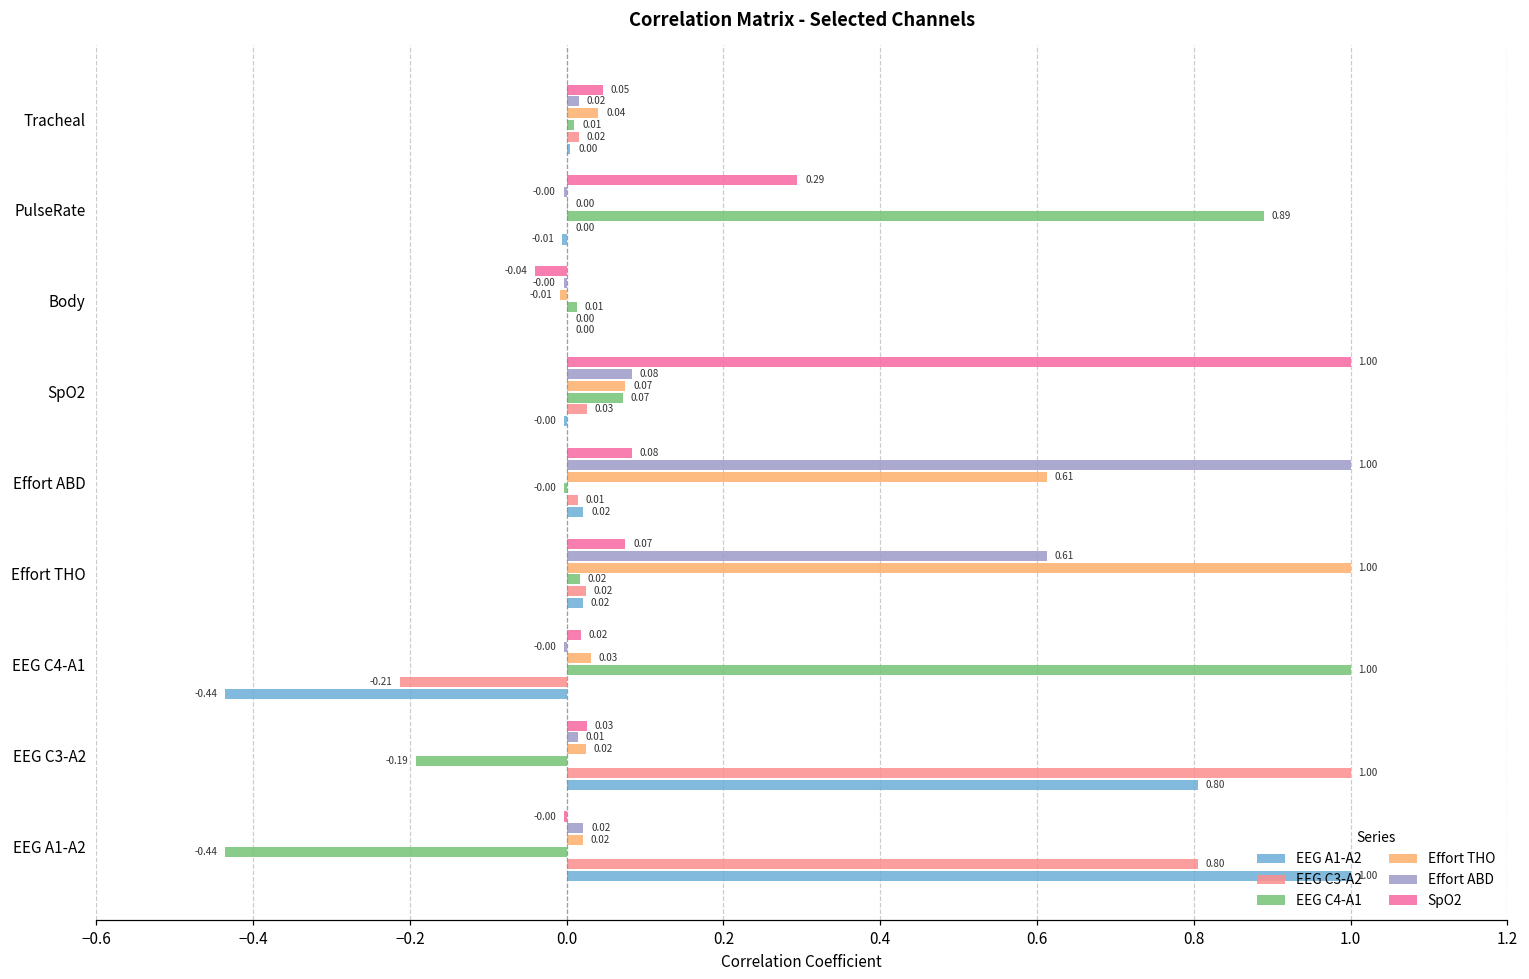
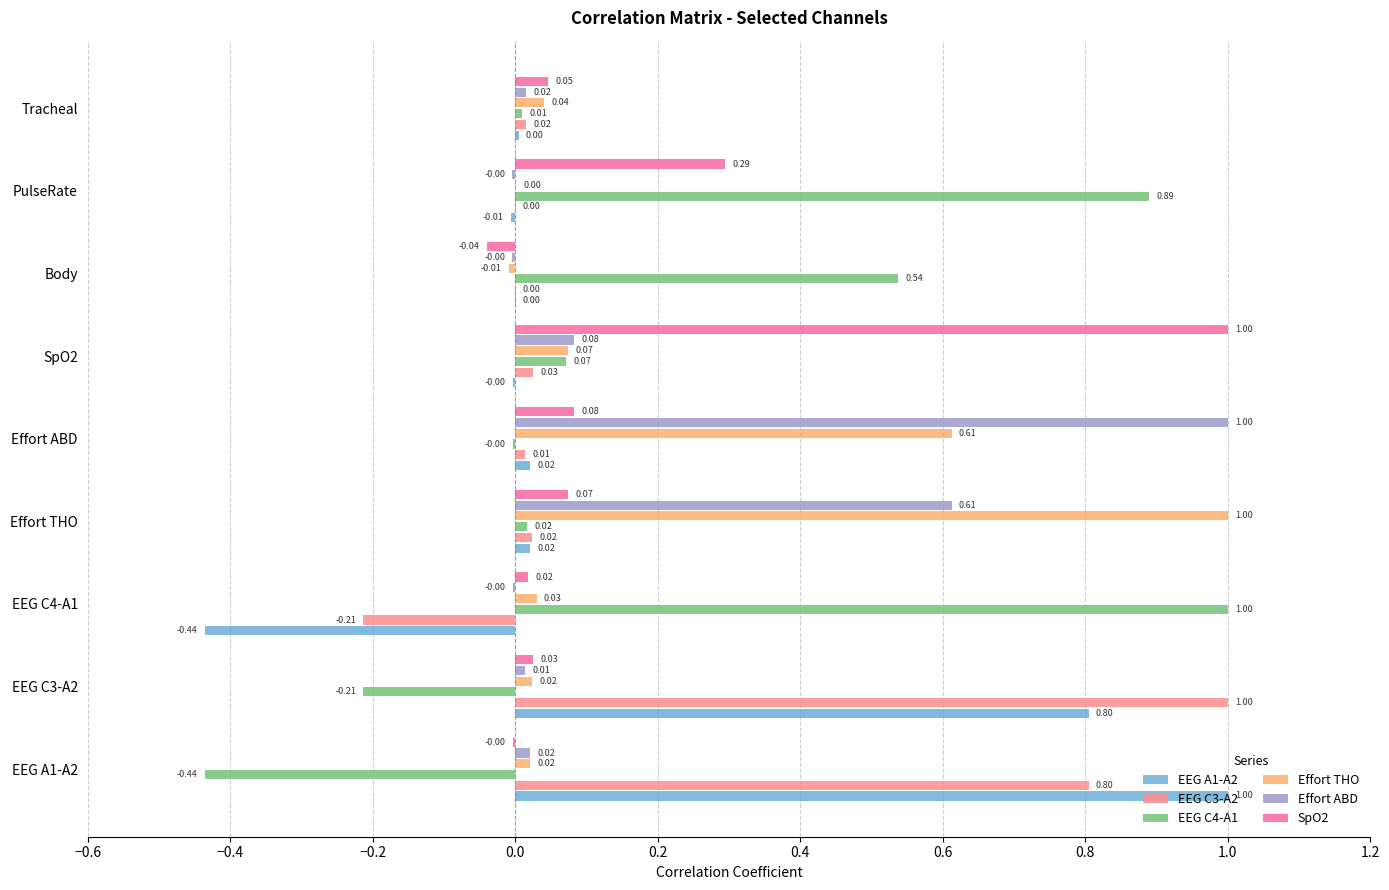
EEG C4-A1, Body: 0.01 -> 0.54
EEG C4-A1, EEG C3-A2: -0.19 -> -0.21
